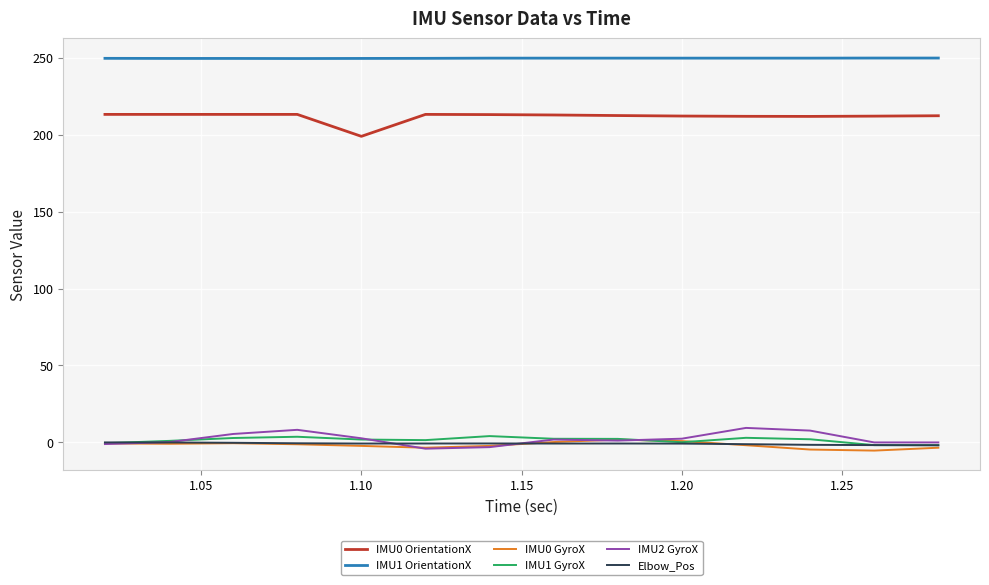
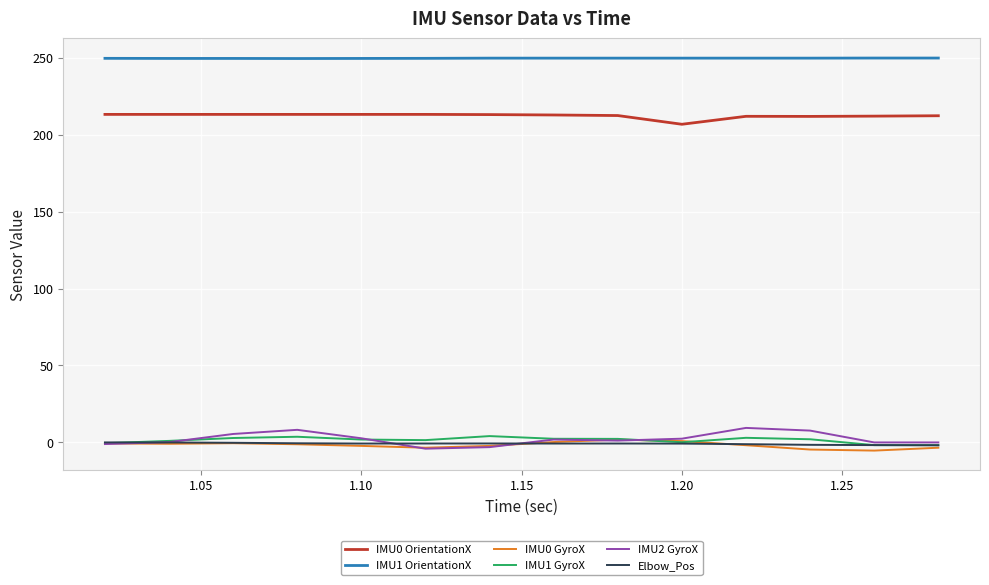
IMU0 OrientationX, 1.10: 199 -> 213
IMU0 OrientationX, 1.20: 212 -> 207
